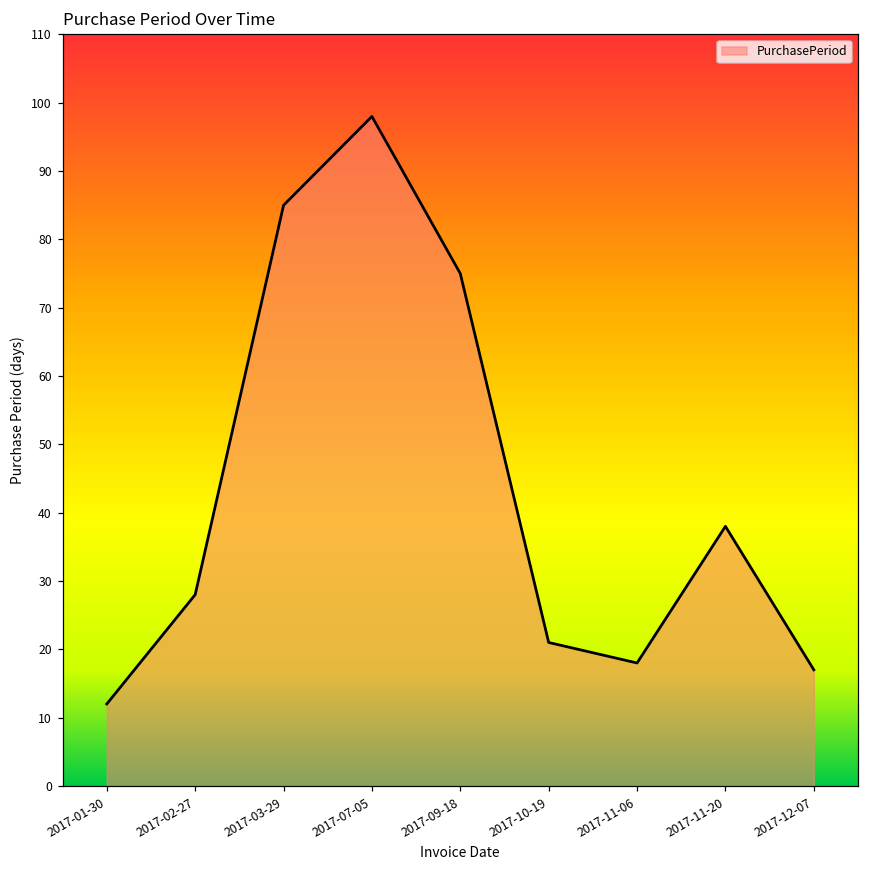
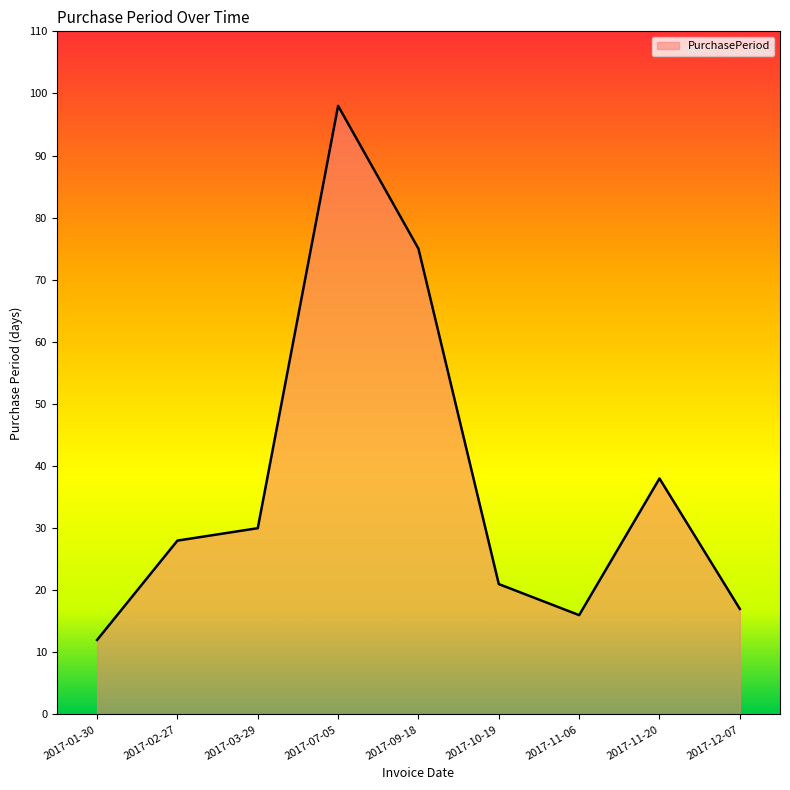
2017-03-29: 85 -> 30
2017-11-06: 18 -> 16
